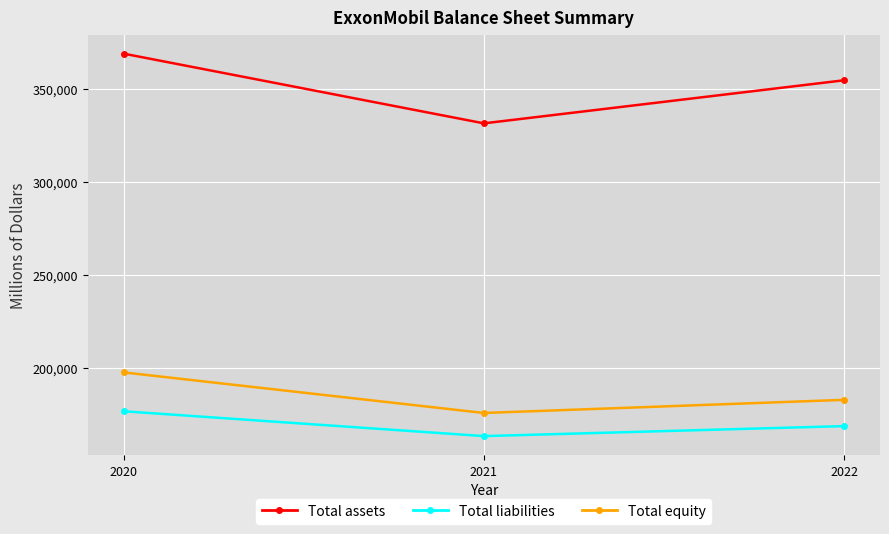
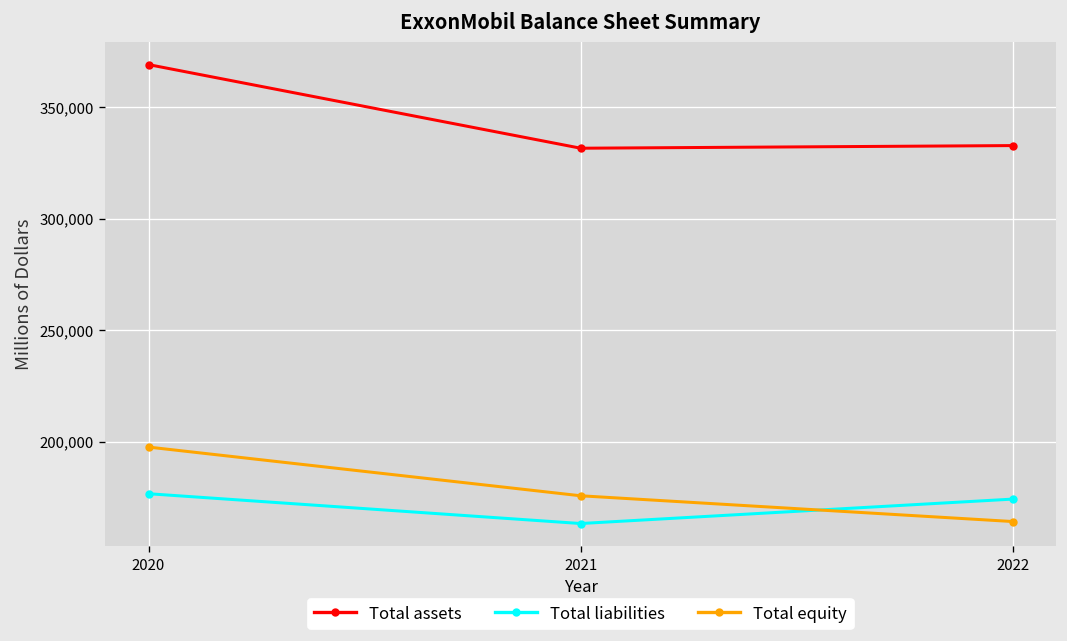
Total assets, 2022: 355,000 -> 333,000
Total liabilities, 2022: 169,000 -> 174,000
Total equity, 2022: 183,000 -> 164,000
